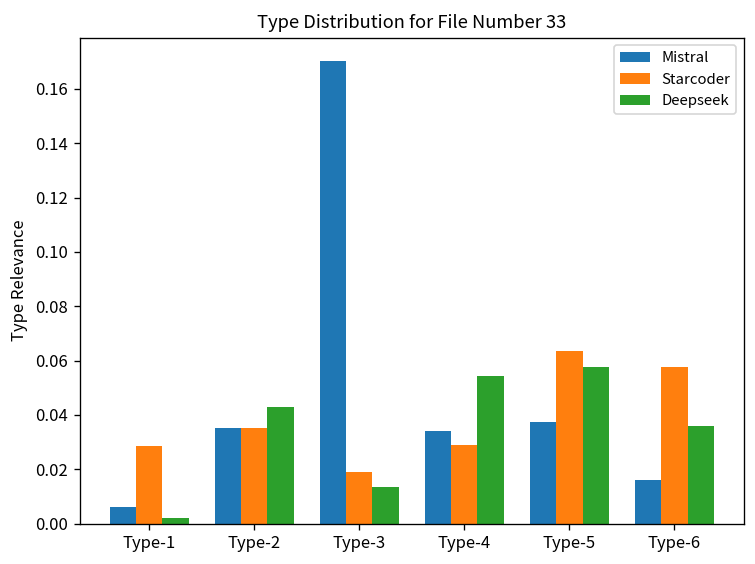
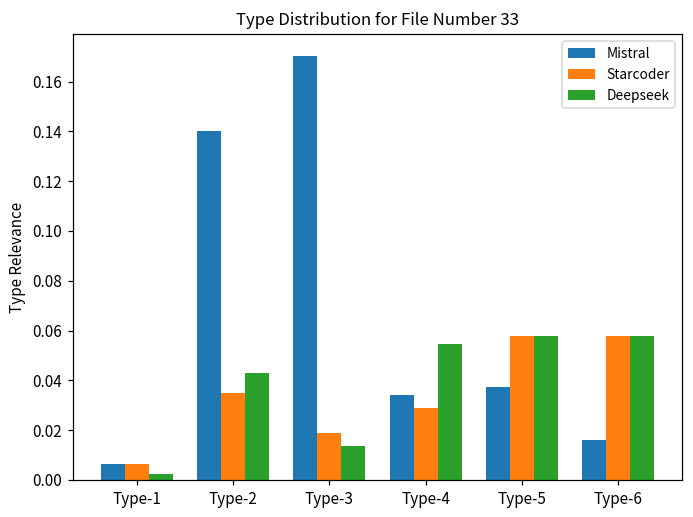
Starcoder, Type-1: 0.028 -> 0.006
Mistral, Type-2: 0.035 -> 0.140
Starcoder, Type-5: 0.064 -> 0.058
Deepseek, Type-6: 0.036 -> 0.058
